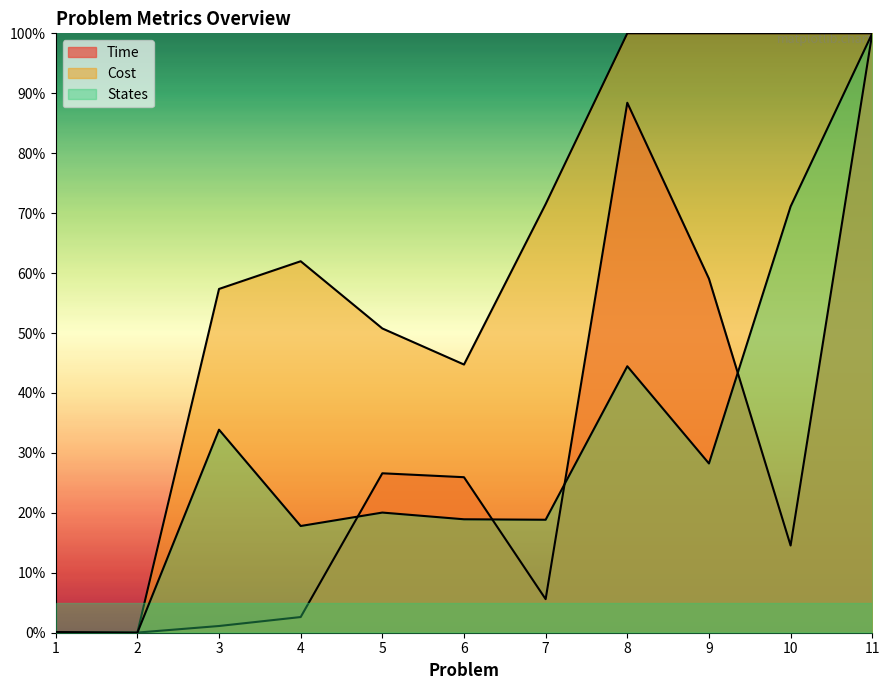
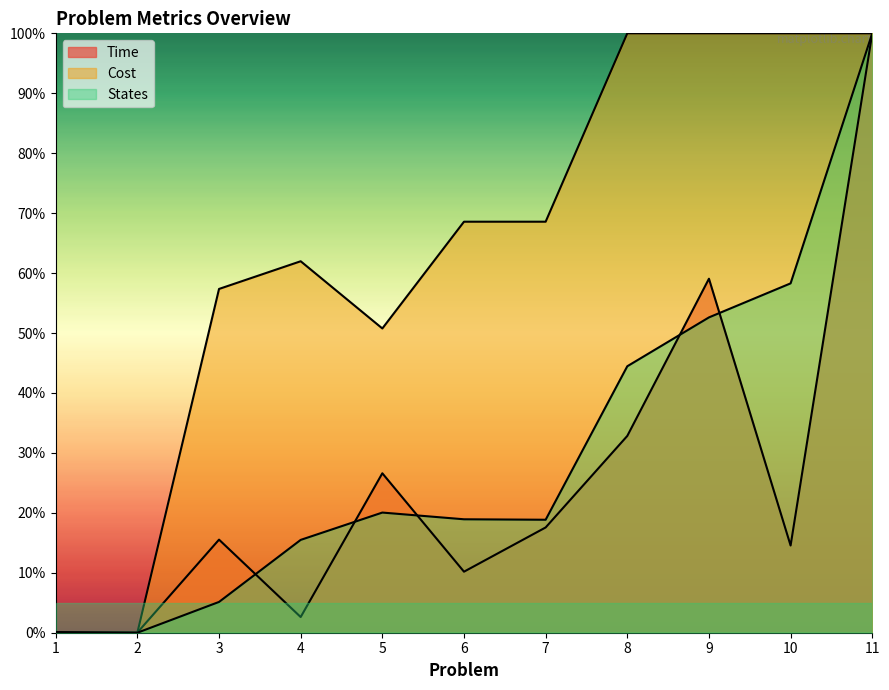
Time, 3: 1% -> 16%
States, 3: 34% -> 5%
States, 4: 18% -> 15%
Time, 6: 26% -> 10%
Cost, 6: 45% -> 69%
Time, 7: 6% -> 18%
Cost, 7: 72% -> 69%
Time, 8: 88% -> 33%
States, 9: 28% -> 53%
States, 10: 71% -> 58%
